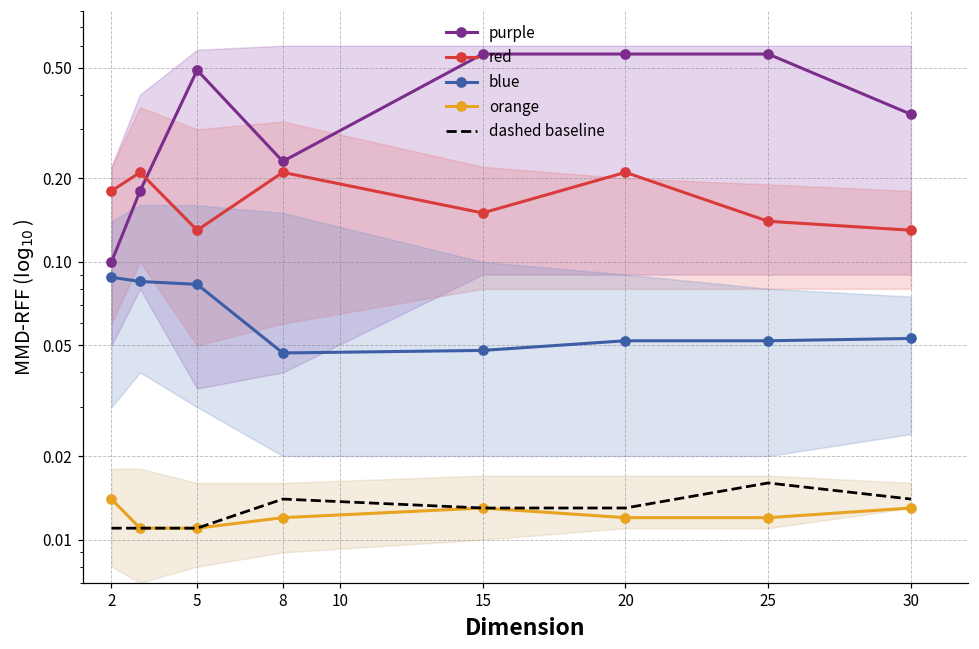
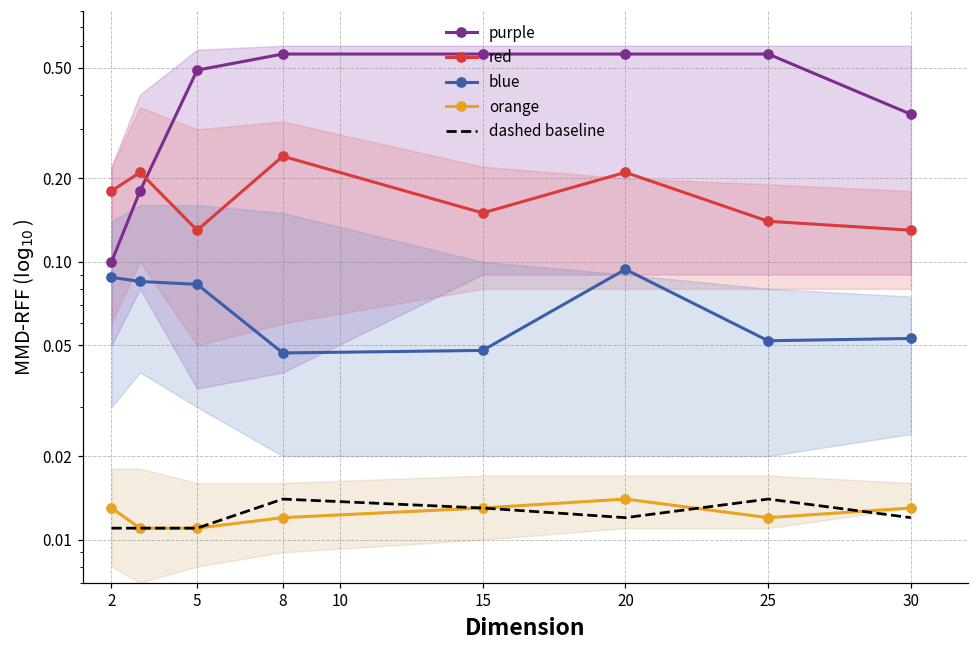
orange, 2: 0.014 -> 0.013
purple, 8: 0.23 -> 0.56
red, 8: 0.21 -> 0.24
blue, 20: 0.052 -> 0.094
orange, 20: 0.012 -> 0.014
dashed baseline, 20: 0.013 -> 0.012
dashed baseline, 25: 0.016 -> 0.014
dashed baseline, 30: 0.014 -> 0.012
